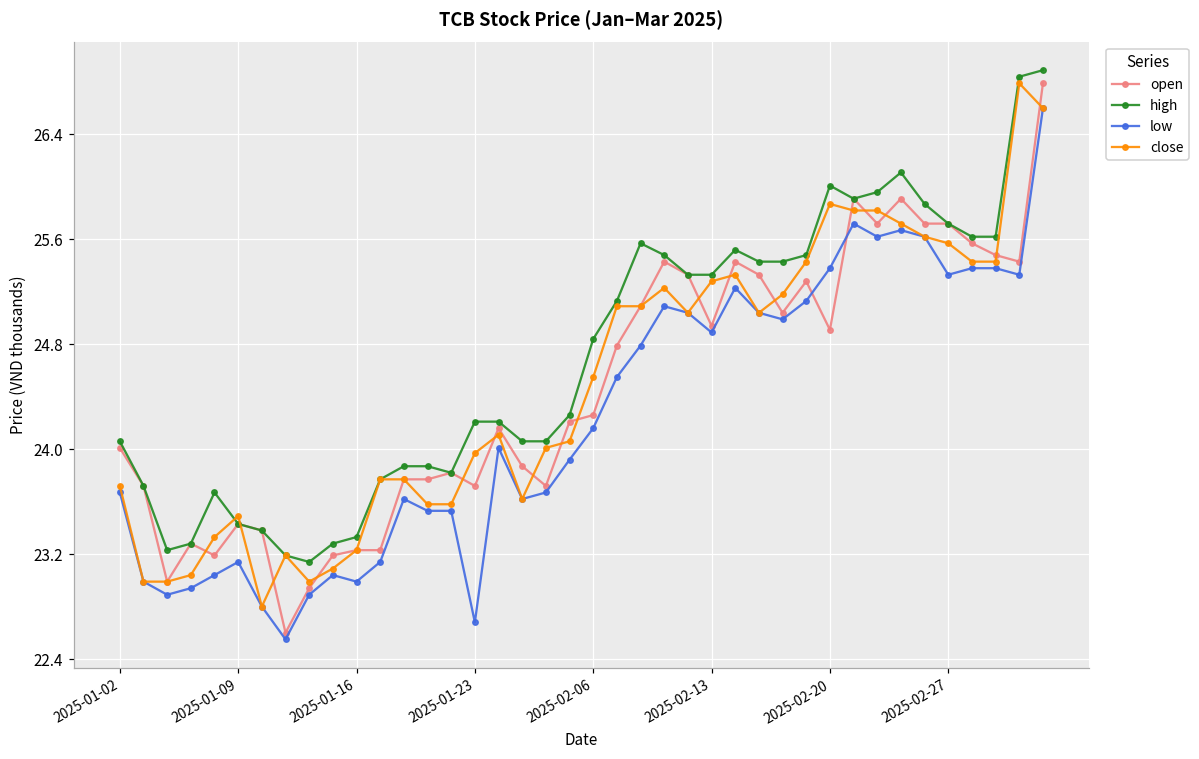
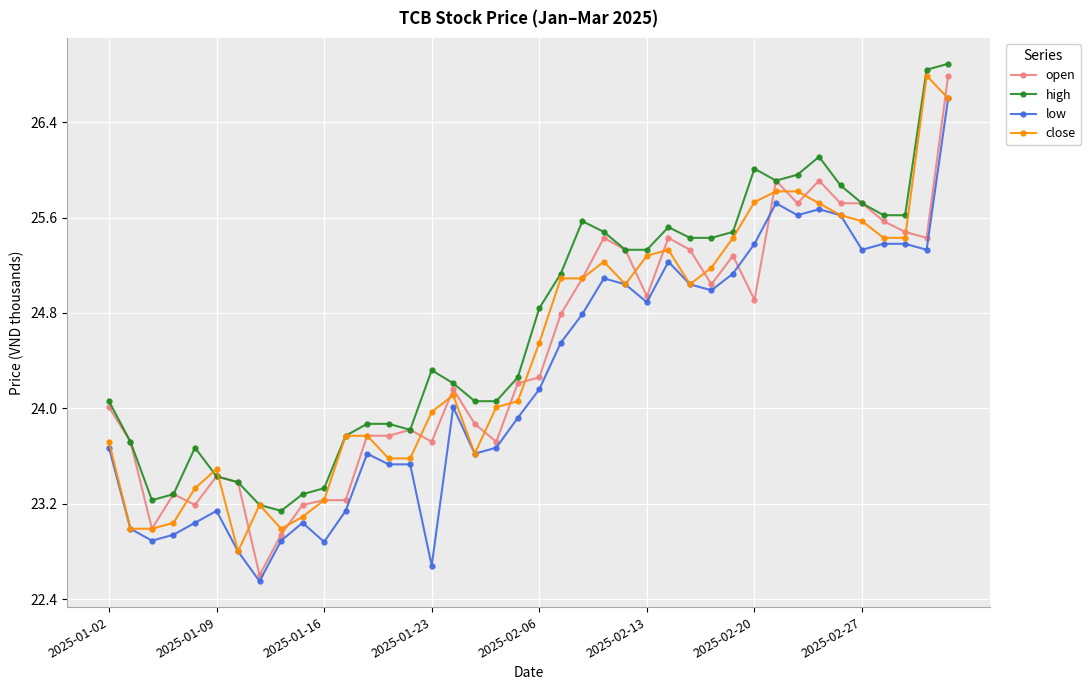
low, 2025-01-16: 22.99 -> 22.88
high, 2025-01-23: 24.21 -> 24.32
close, 2025-02-20: 25.87 -> 25.73
